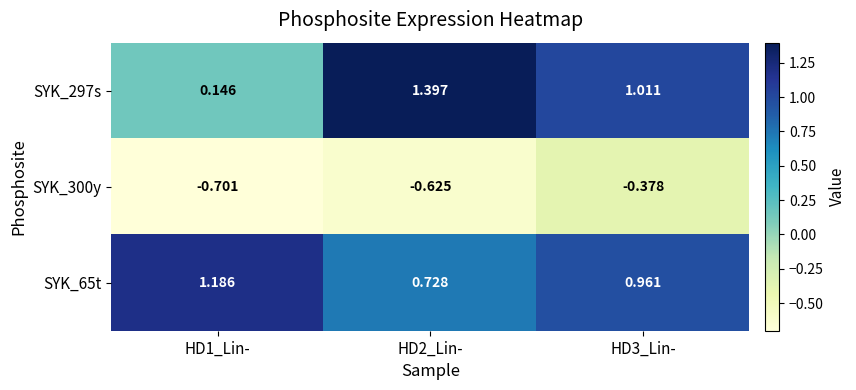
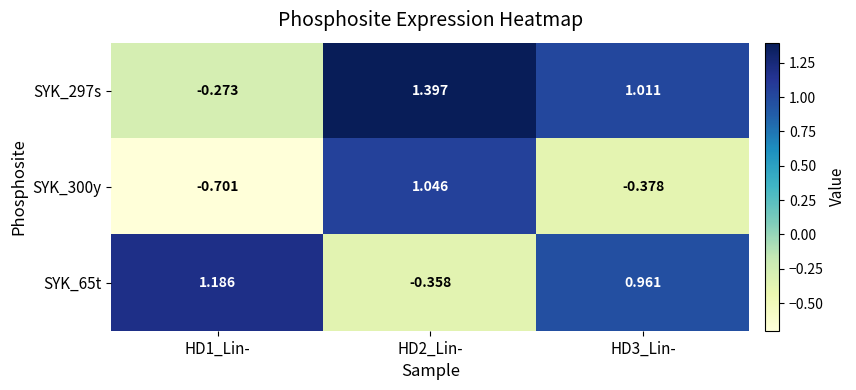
SYK_297s, HD1_Lin-: 0.146 -> -0.273
SYK_300y, HD2_Lin-: -0.625 -> 1.046
SYK_65t, HD2_Lin-: 0.728 -> -0.358
